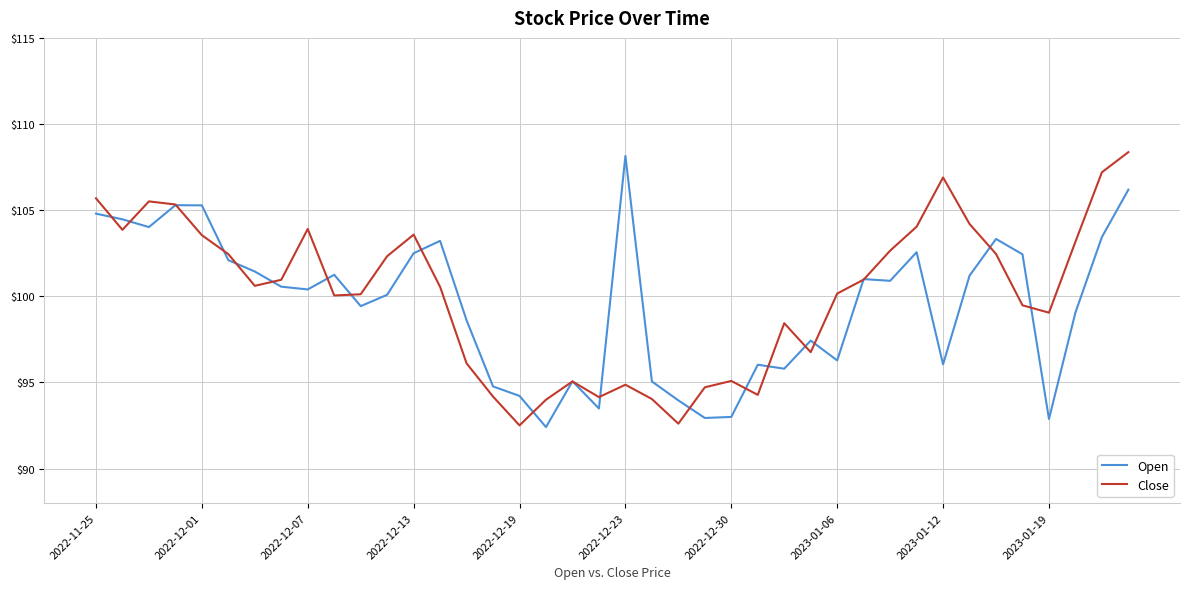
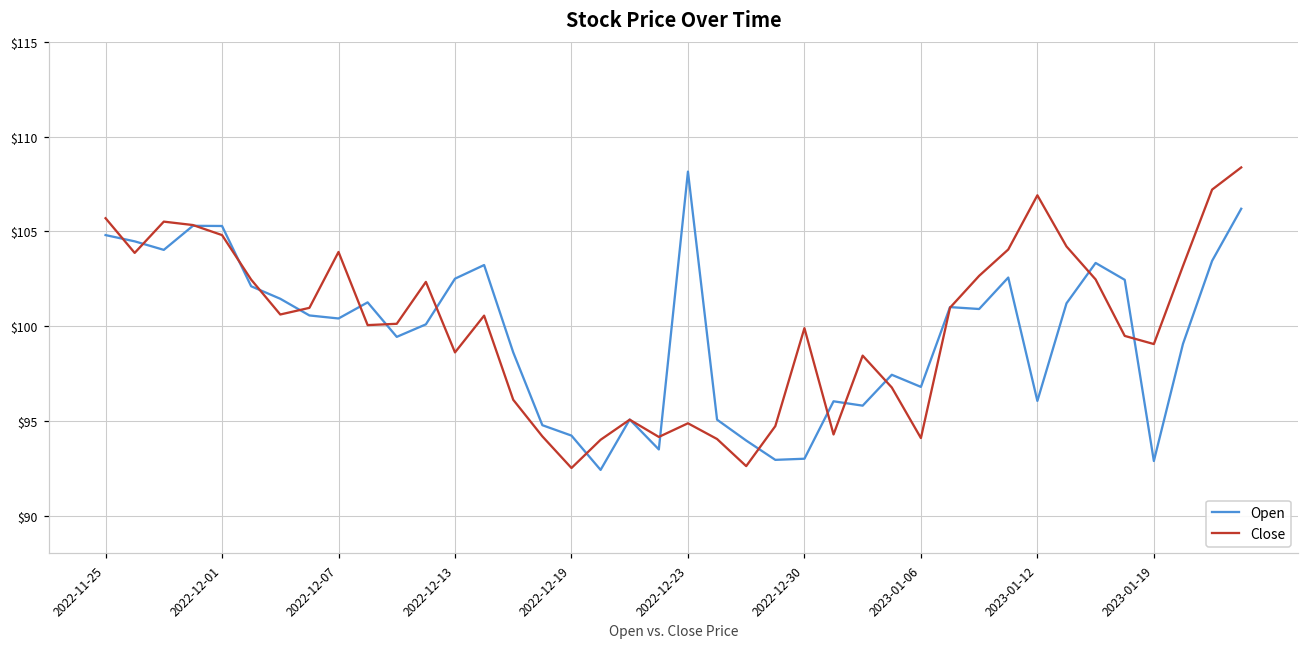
Close, 2022-12-01: $103.6 -> $104.8
Close, 2022-12-13: $103.6 -> $98.6
Close, 2022-12-30: $95.1 -> $99.9
Open, 2023-01-06: $96.3 -> $96.8
Close, 2023-01-06: $100.2 -> $94.1
